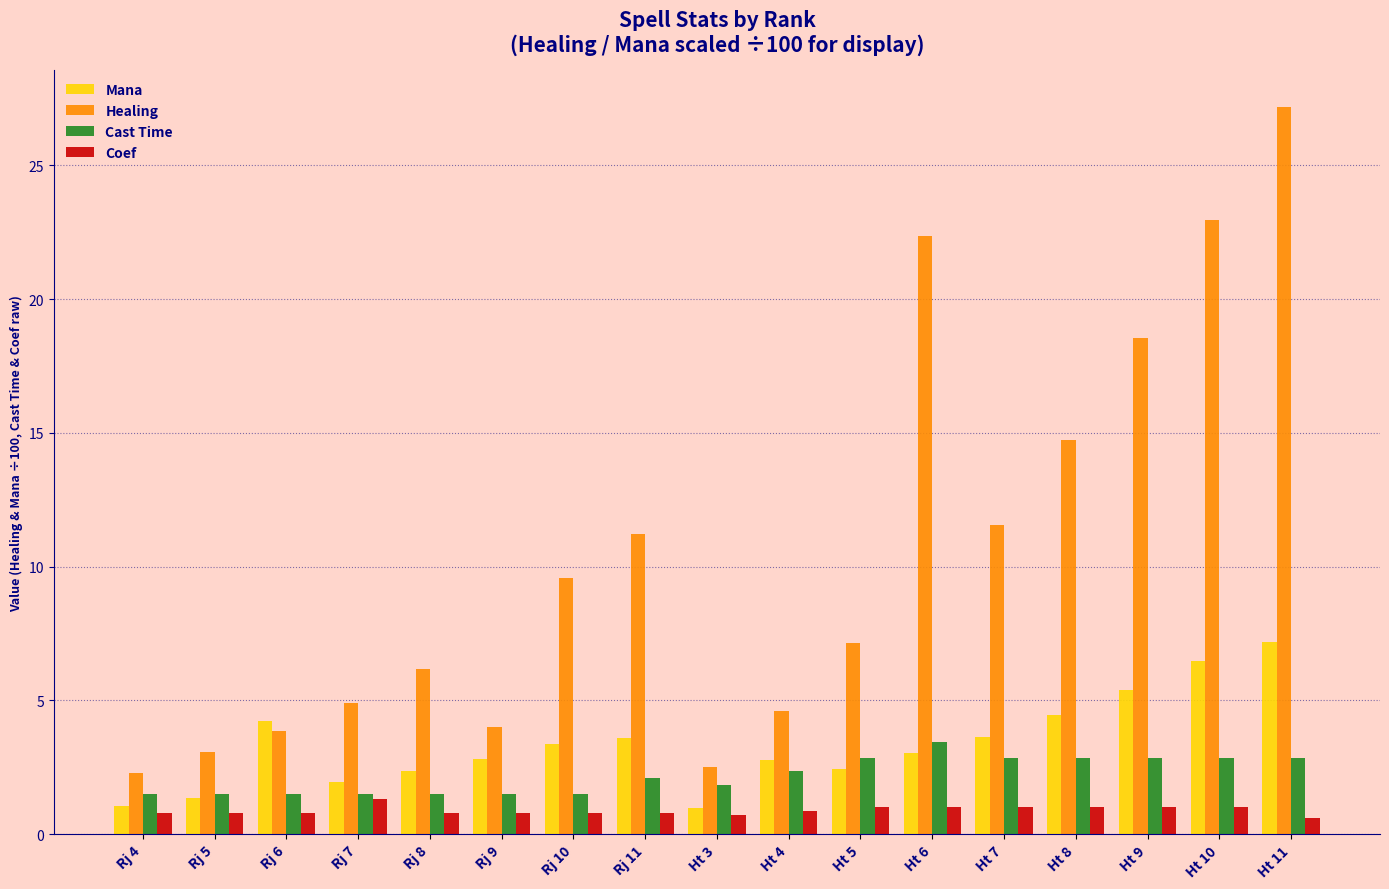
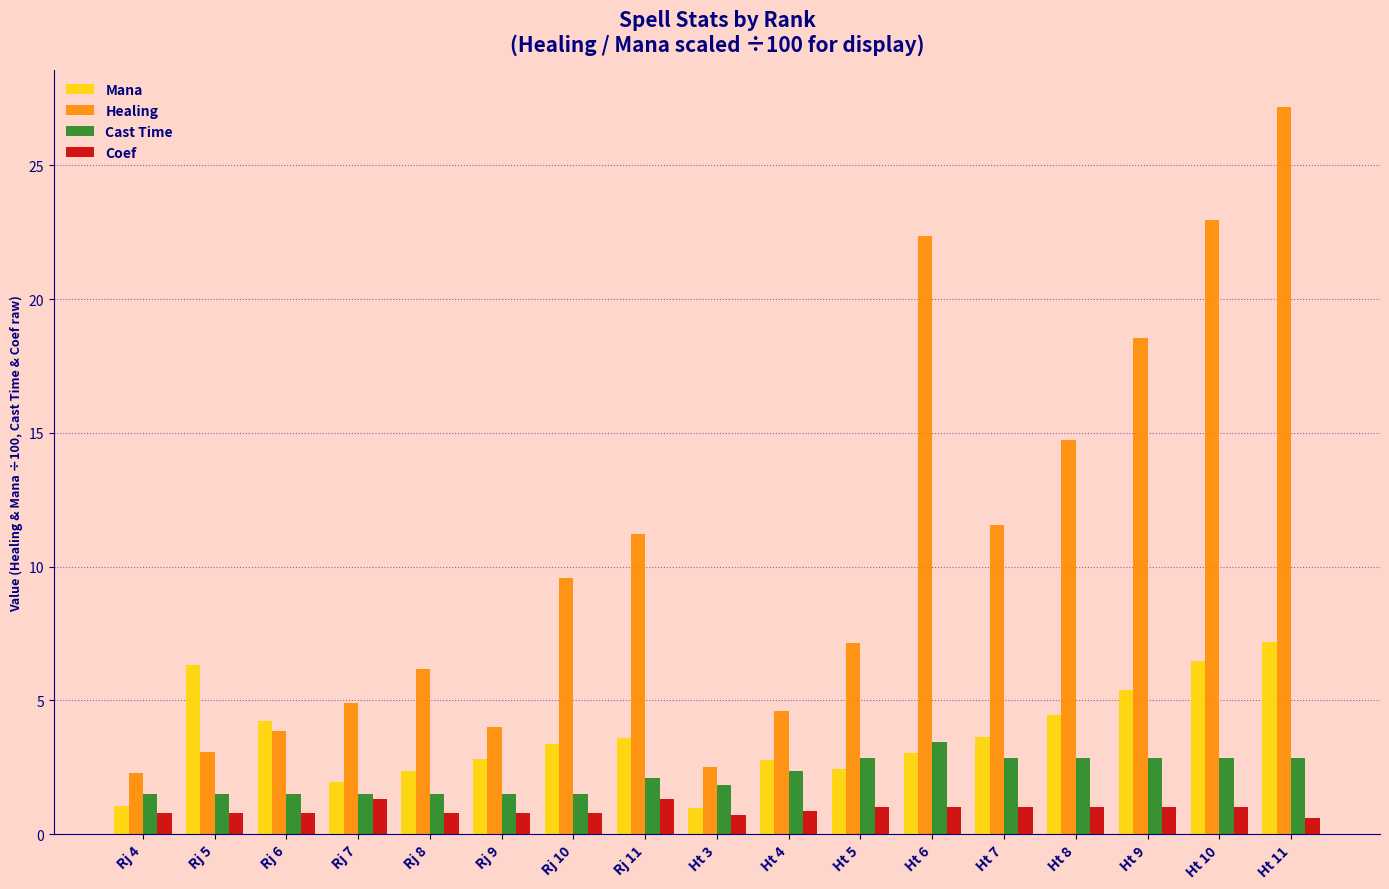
Mana, Rj 5: 1.4 -> 6.3
Coef, Rj 11: 0.8 -> 1.3
